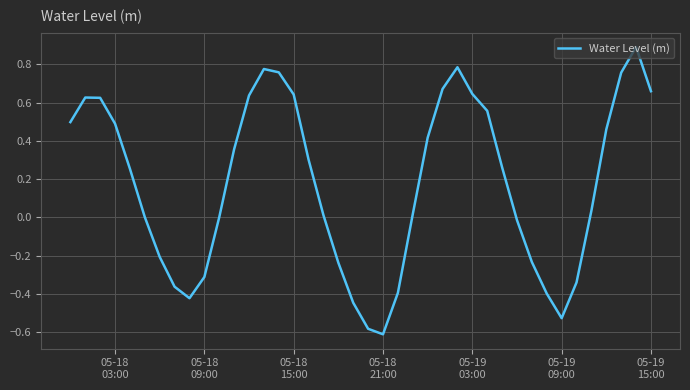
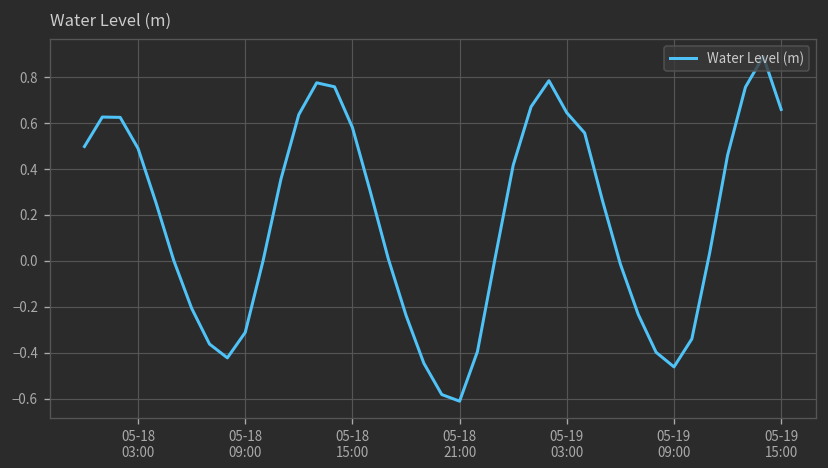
05-18 15:00: 0.64 -> 0.58
05-19 09:00: -0.53 -> -0.46
